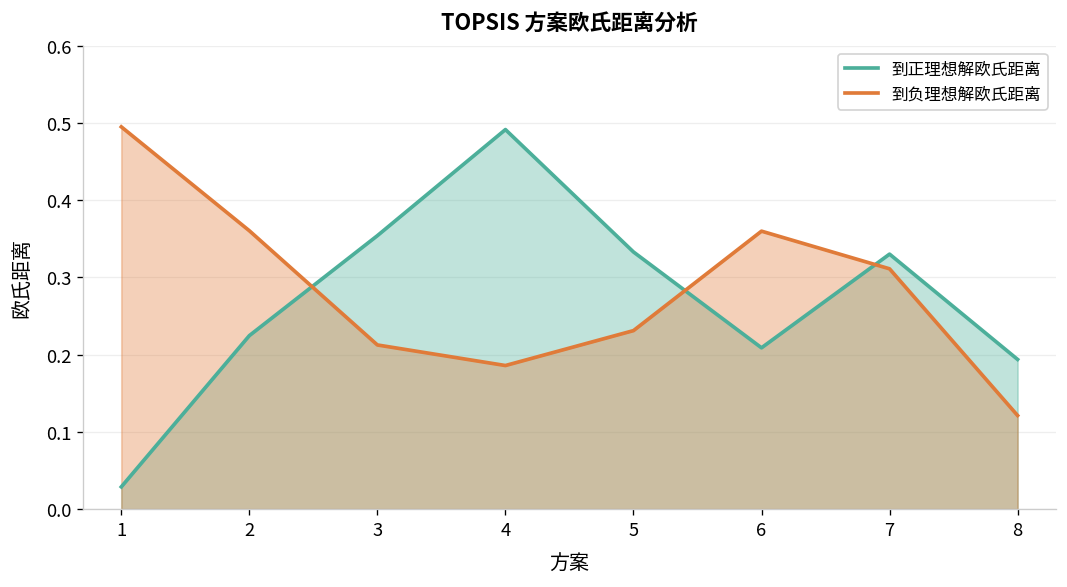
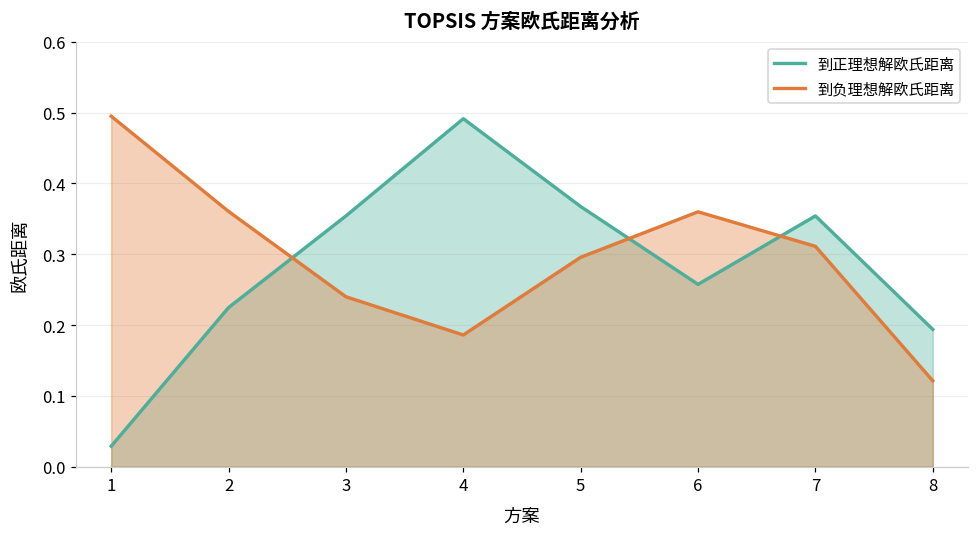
到负理想解欧氏距离, 3: 0.21 -> 0.24
到正理想解欧氏距离, 5: 0.33 -> 0.37
到负理想解欧氏距离, 5: 0.23 -> 0.30
到正理想解欧氏距离, 6: 0.21 -> 0.26
到正理想解欧氏距离, 7: 0.33 -> 0.35
